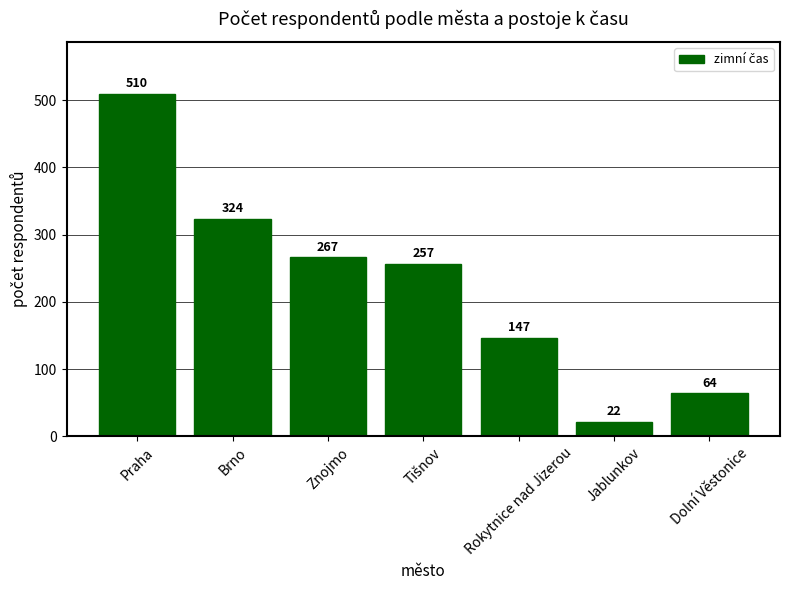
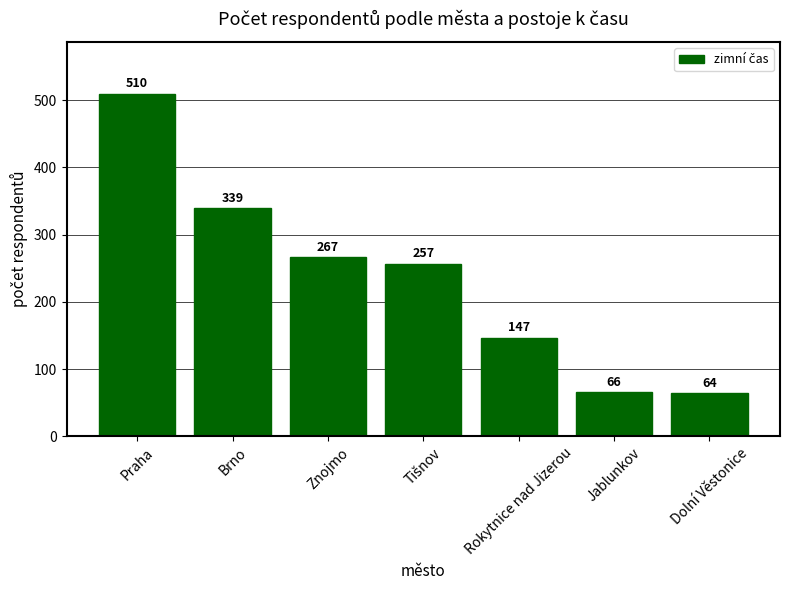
Brno: 324 -> 339
Jablunkov: 22 -> 66
